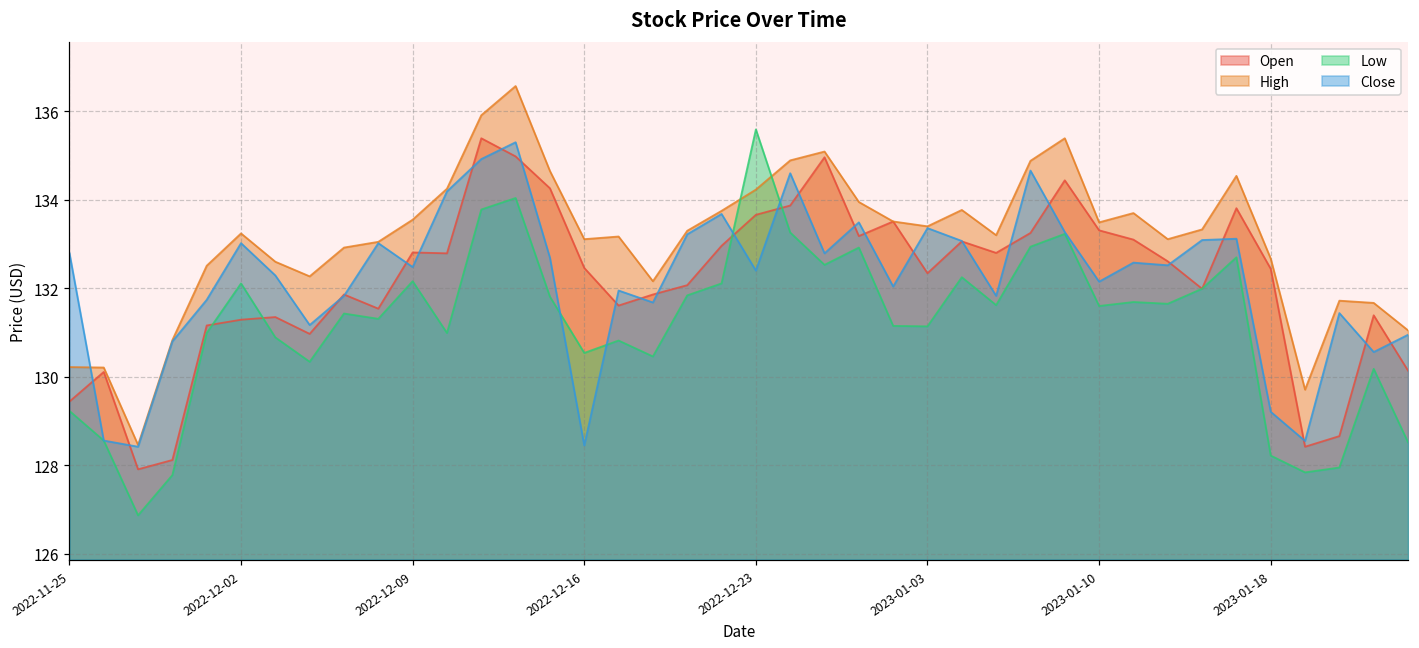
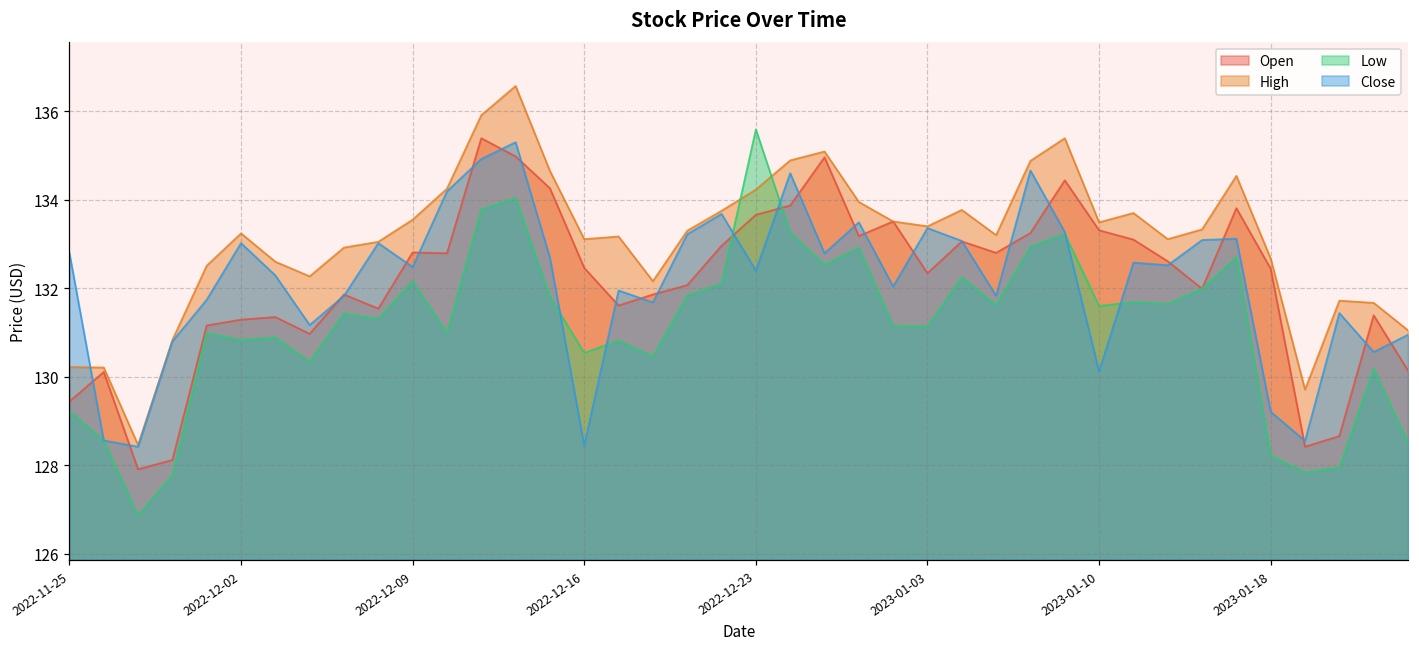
Low, 2022-12-02: 132.1 -> 130.8
Close, 2023-01-10: 132.2 -> 130.1
